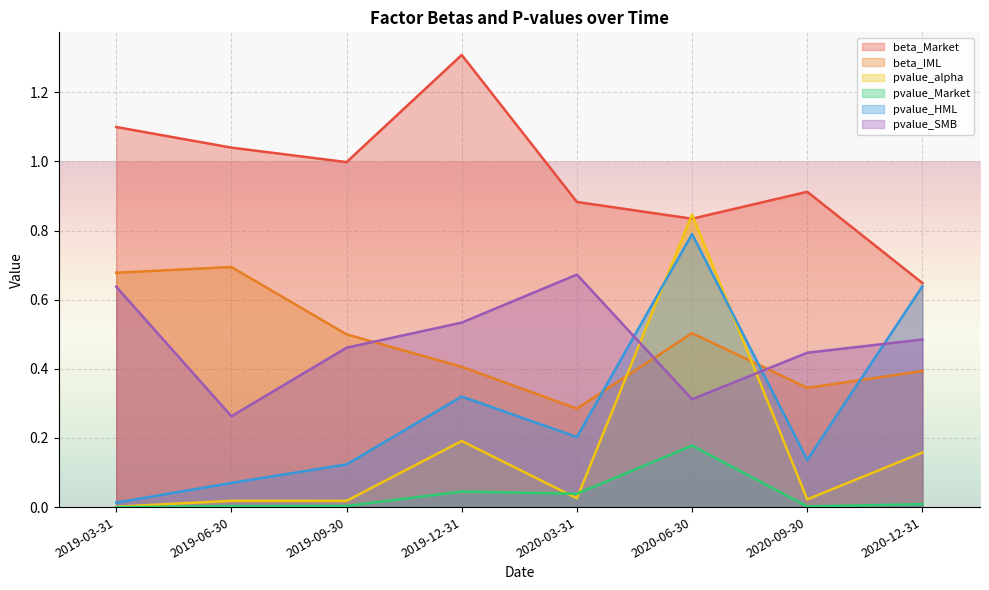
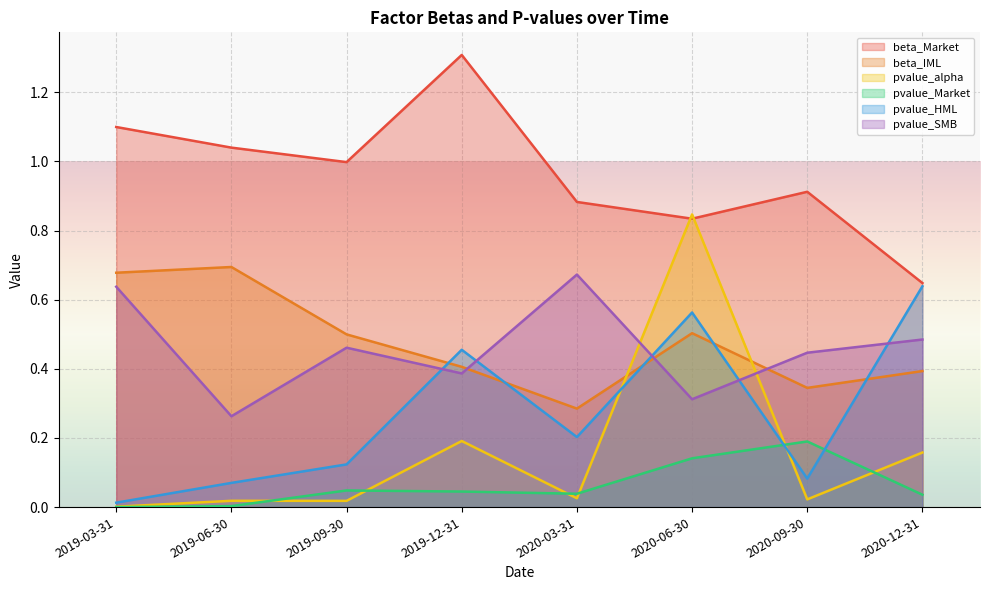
pvalue_Market, 2019-09-30: 0.00 -> 0.05
pvalue_HML, 2019-12-31: 0.32 -> 0.46
pvalue_SMB, 2019-12-31: 0.53 -> 0.39
pvalue_Market, 2020-06-30: 0.18 -> 0.14
pvalue_HML, 2020-06-30: 0.79 -> 0.56
pvalue_Market, 2020-09-30: 0.00 -> 0.19
pvalue_HML, 2020-09-30: 0.14 -> 0.08
pvalue_Market, 2020-12-31: 0.01 -> 0.04
